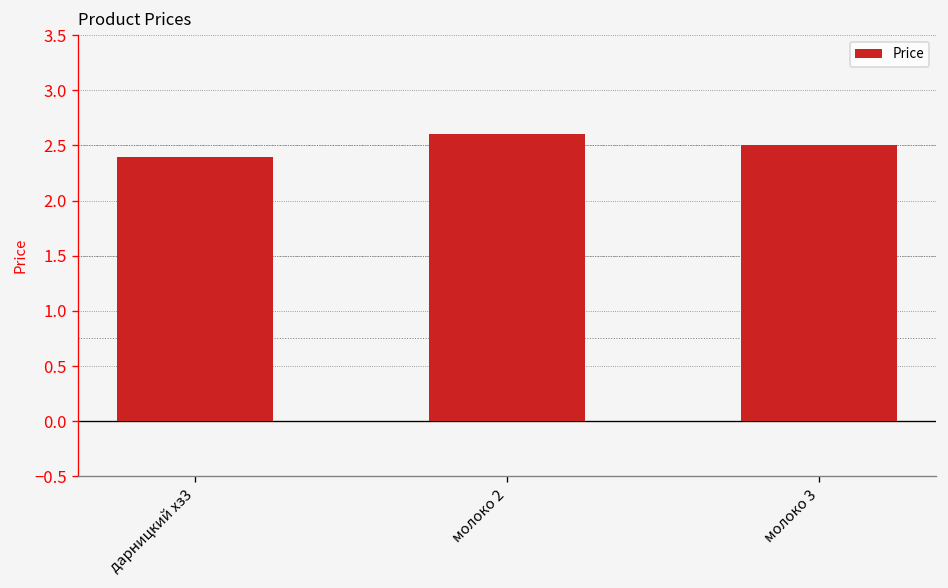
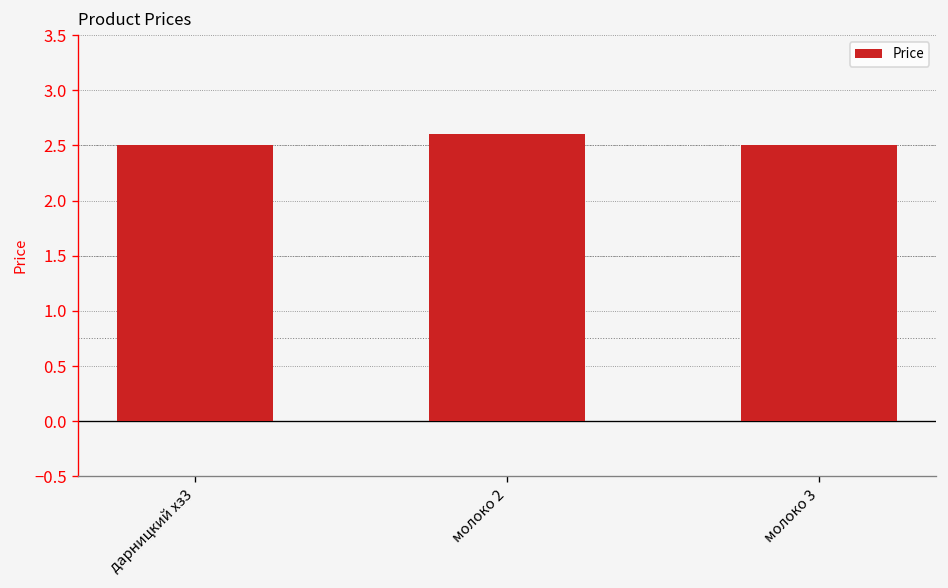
дарницкий хз3: 2.4 -> 2.5
